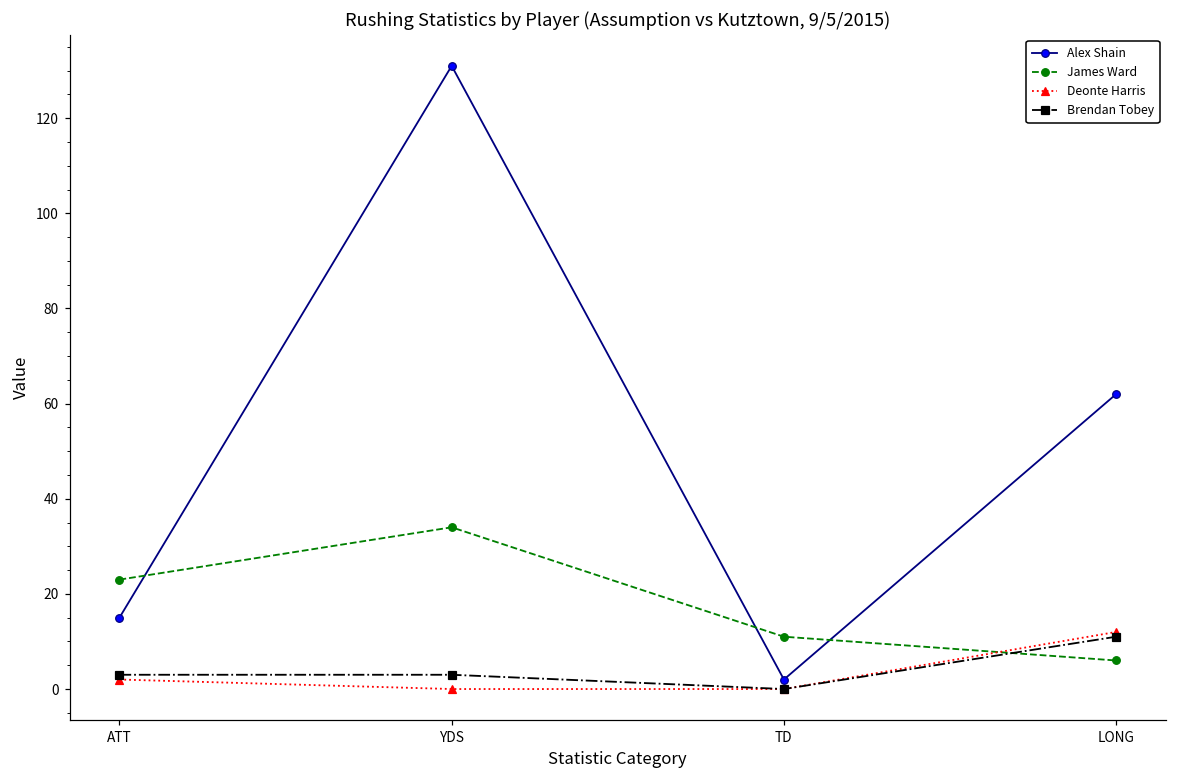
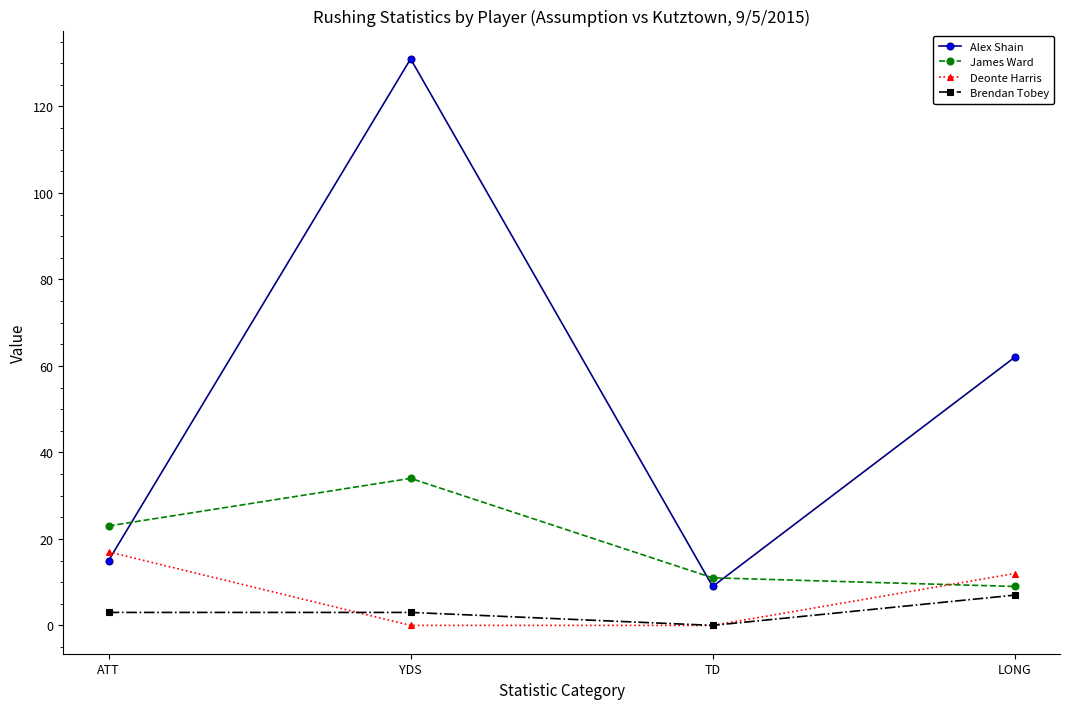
Deonte Harris, ATT: 2 -> 17
Alex Shain, TD: 2 -> 9
James Ward, LONG: 6 -> 9
Brendan Tobey, LONG: 11 -> 7
